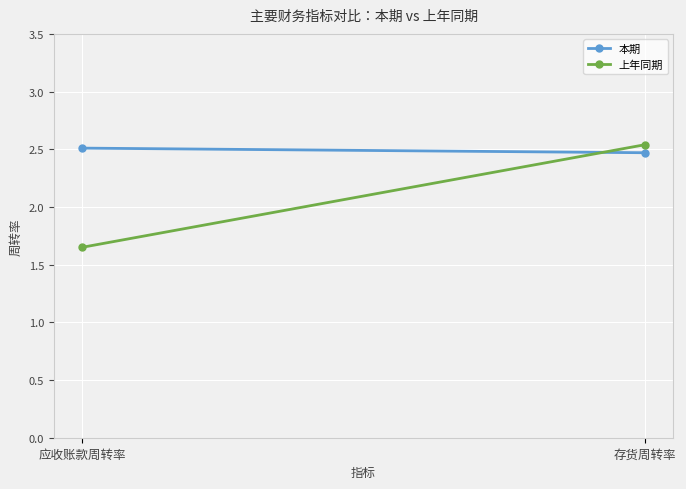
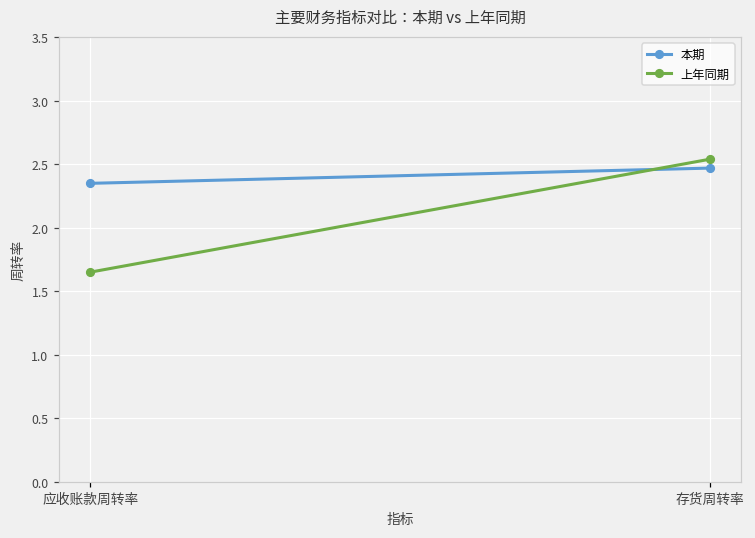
本期, 应收账款周转率: 2.51 -> 2.35
